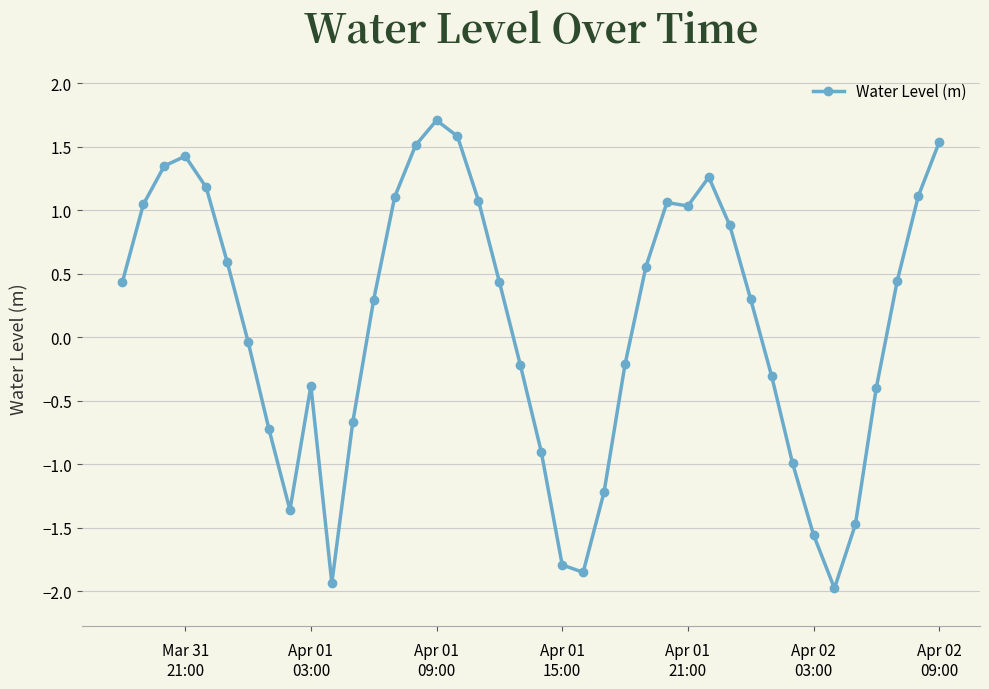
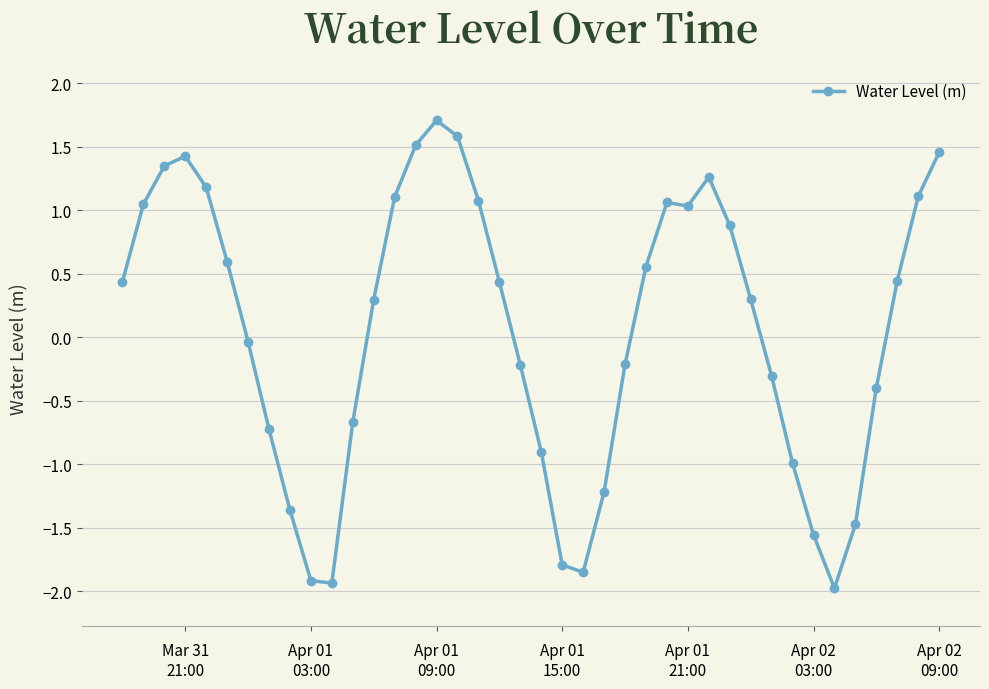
Apr 01 03:00: -0.38 -> -1.92
Apr 02 09:00: 1.54 -> 1.46
